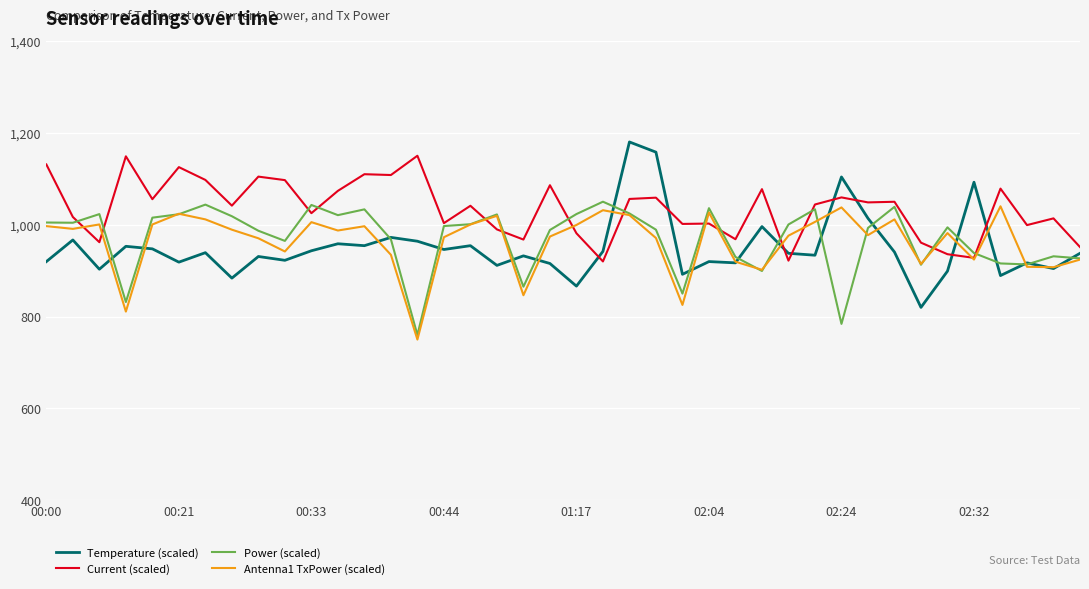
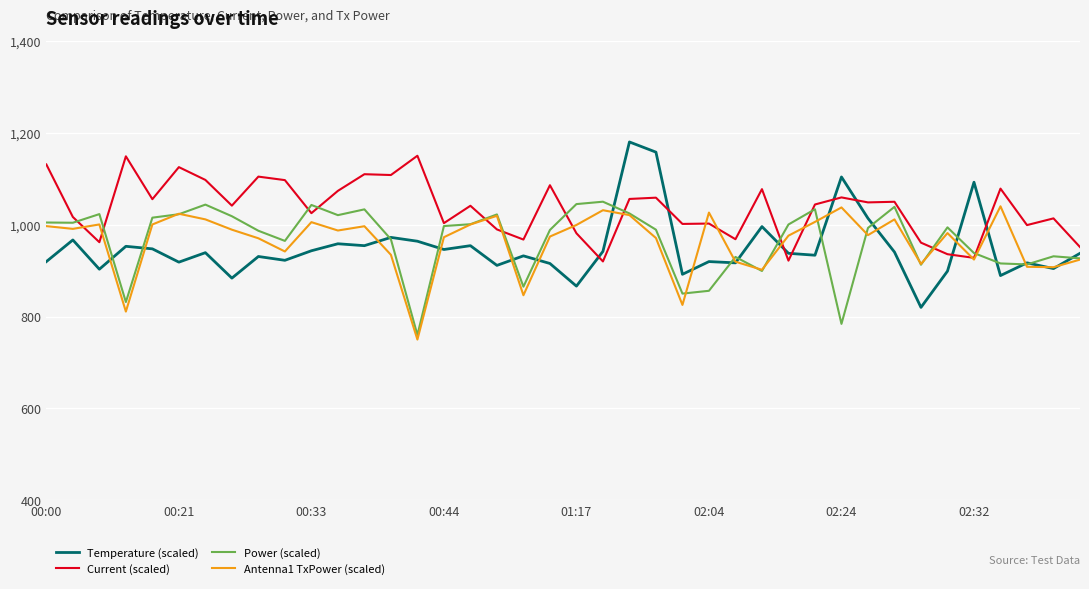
Power (scaled), 01:17: 1,020 -> 1,040
Power (scaled), 02:04: 1,040 -> 860
